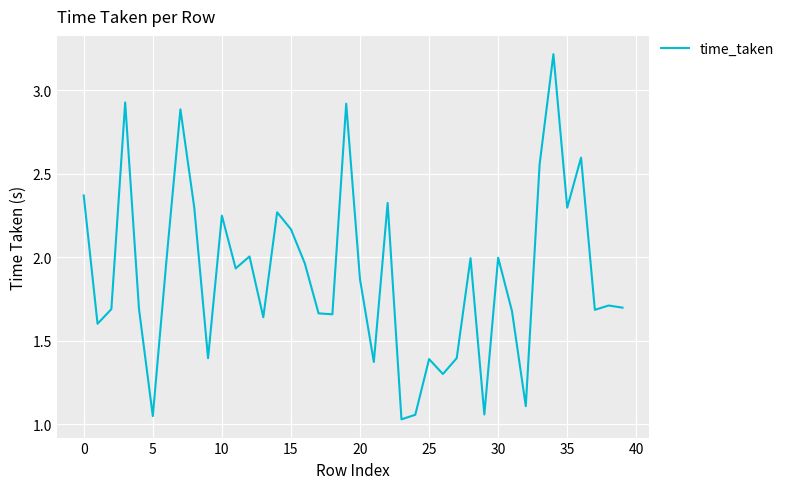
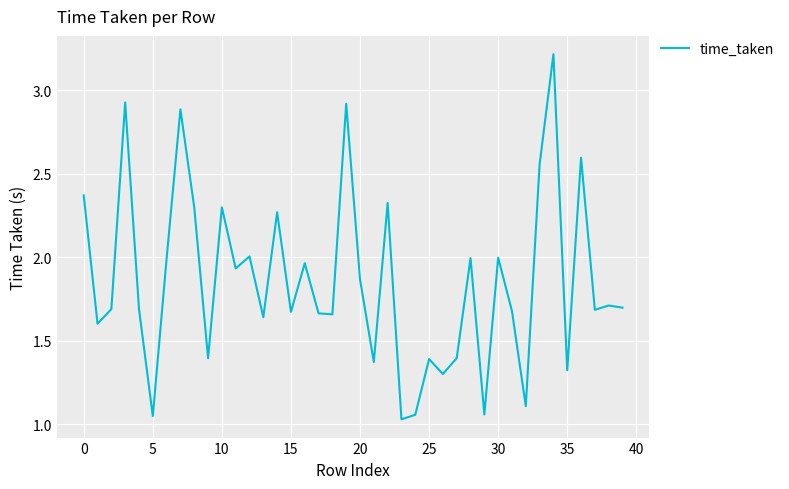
10: 2.25 -> 2.30
15: 2.17 -> 1.67
35: 2.30 -> 1.32
